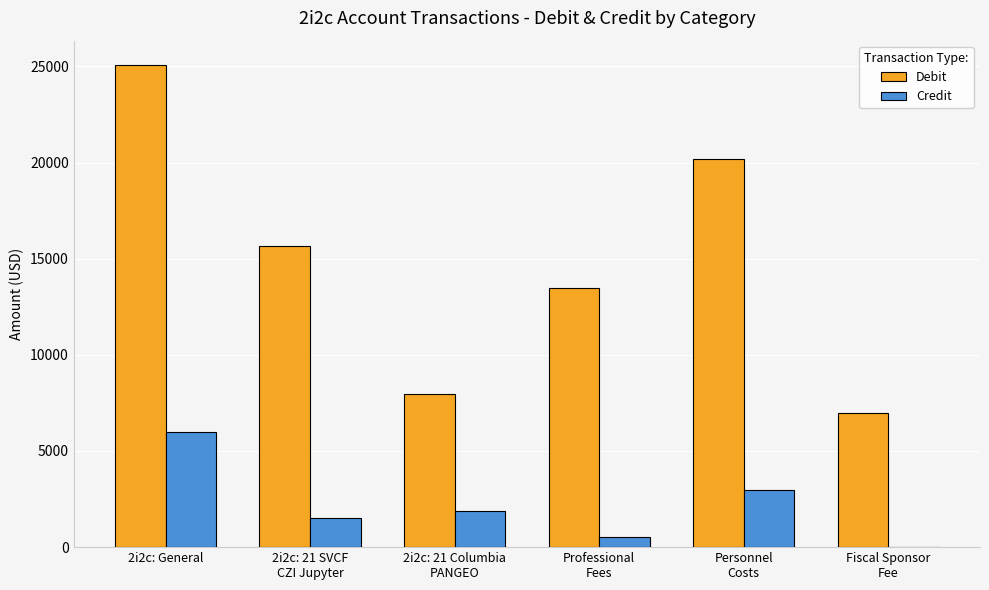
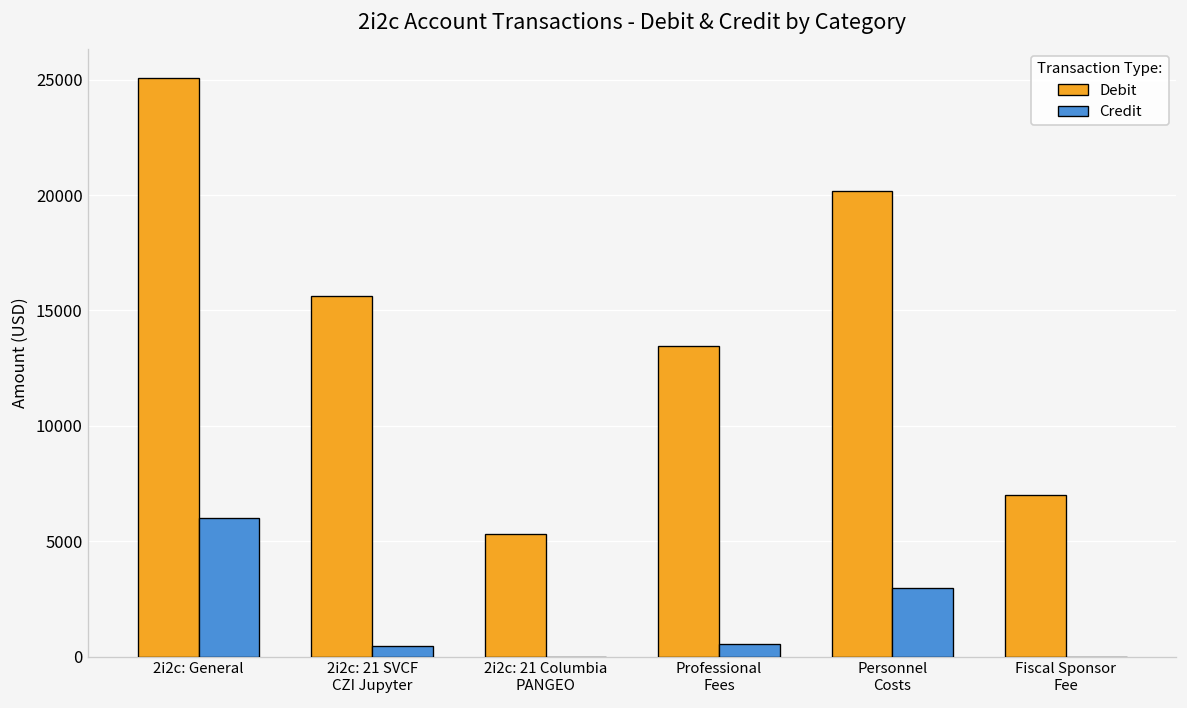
Credit, 2i2c: 21 SVCF CZI Jupyter: 1500 -> 400
Debit, 2i2c: 21 Columbia PANGEO: 8000 -> 5300
Credit, 2i2c: 21 Columbia PANGEO: 1900 -> 0
